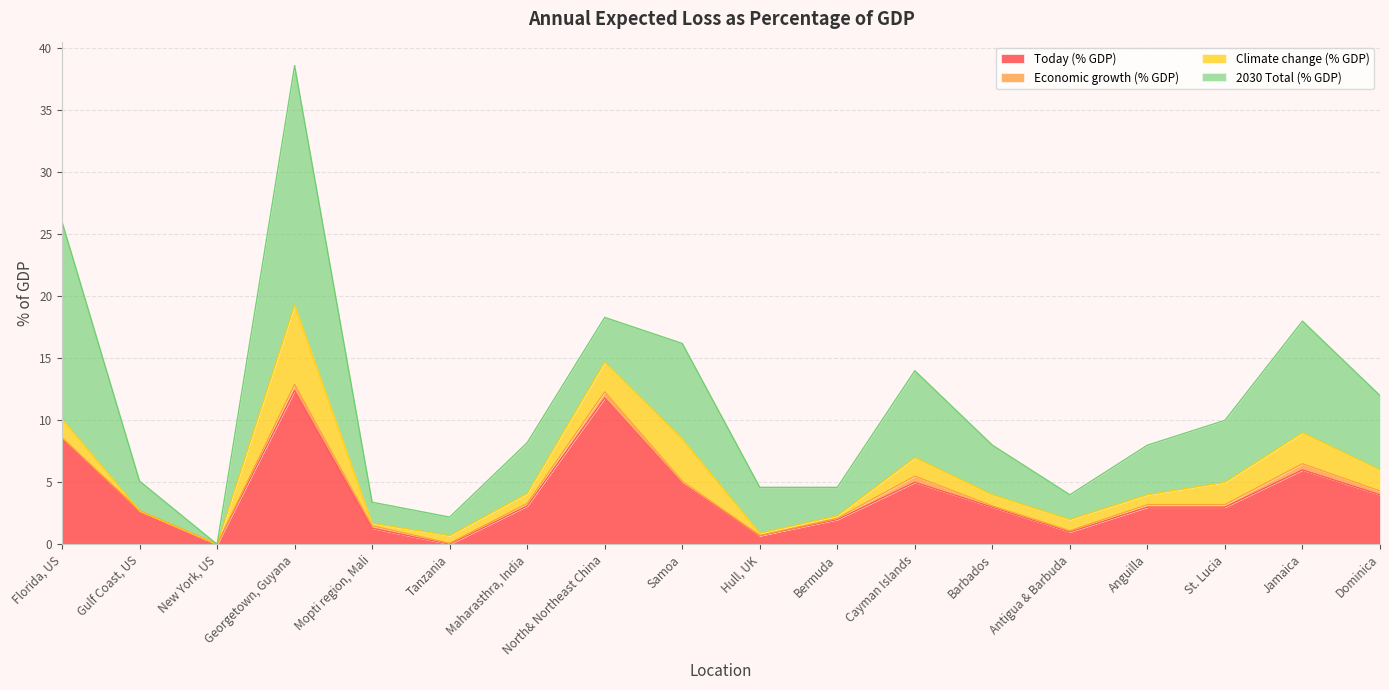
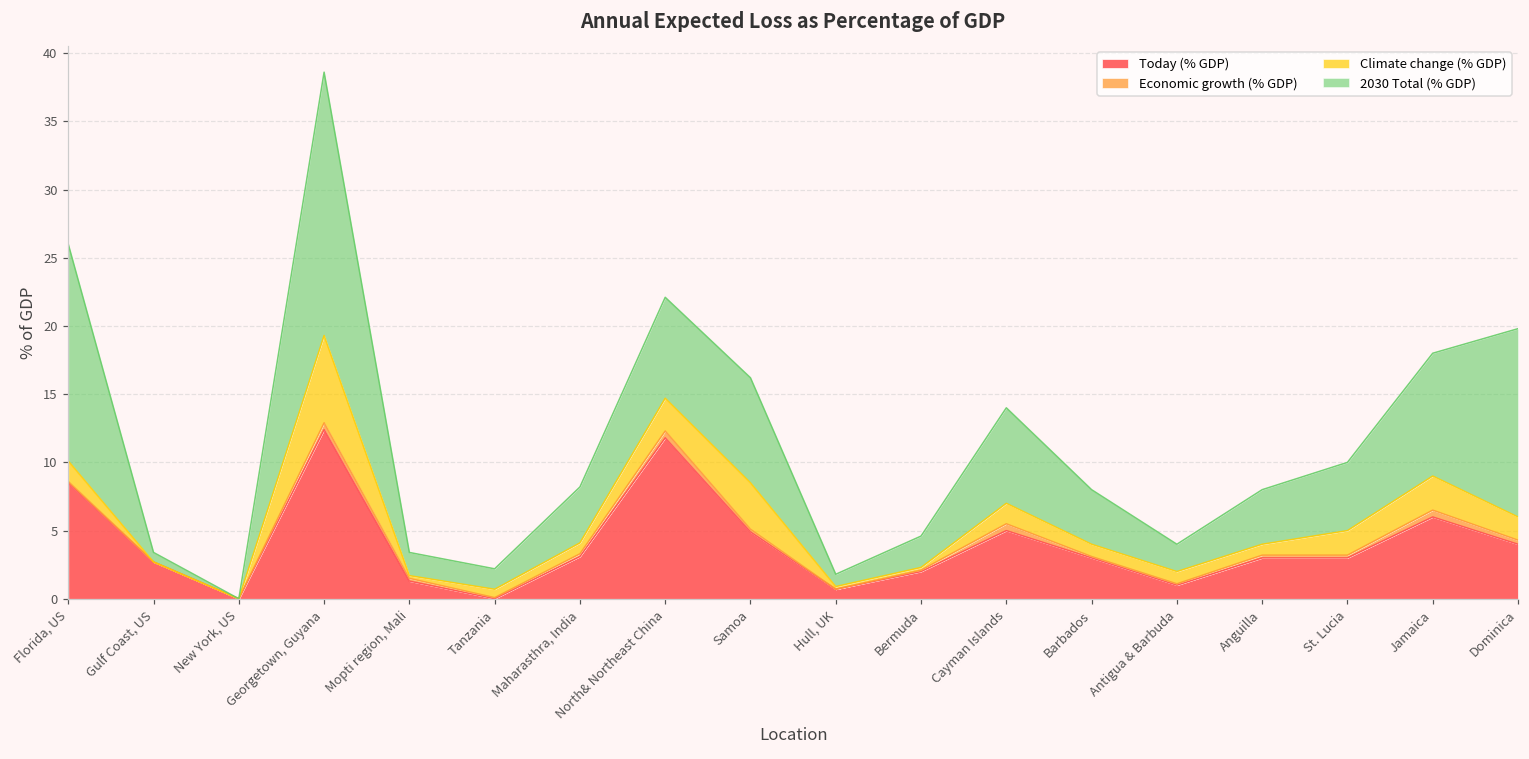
2030 Total (% GDP), Gulf Coast, US: 2.4 -> 0.7
2030 Total (% GDP), North& Northeast China: 3.6 -> 7.4
2030 Total (% GDP), Hull, UK: 3.7 -> 0.9
2030 Total (% GDP), Dominica: 6.0 -> 13.8
